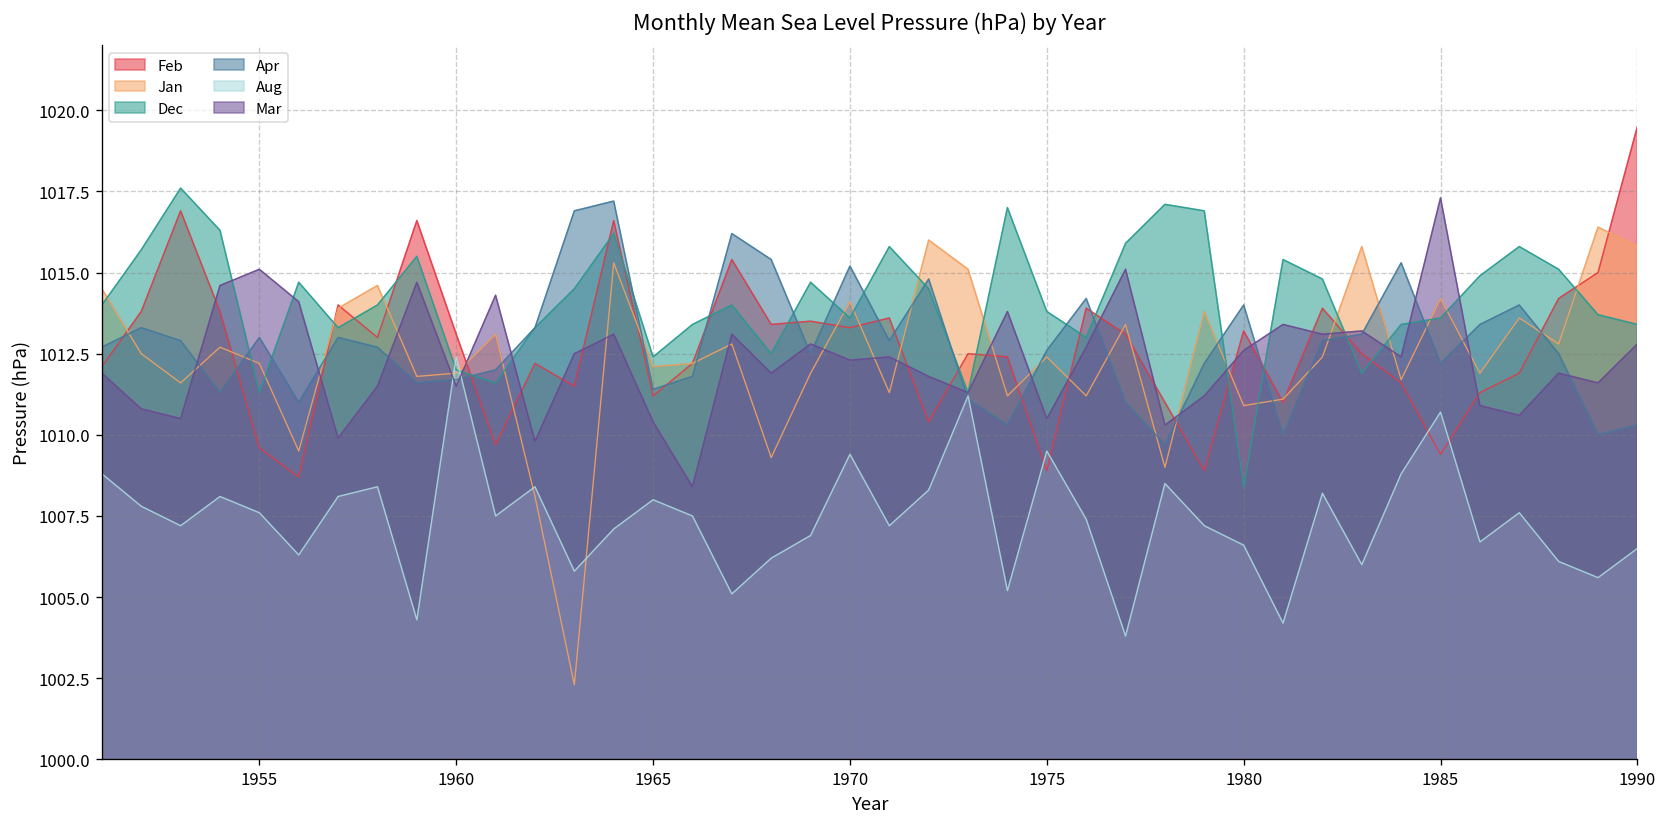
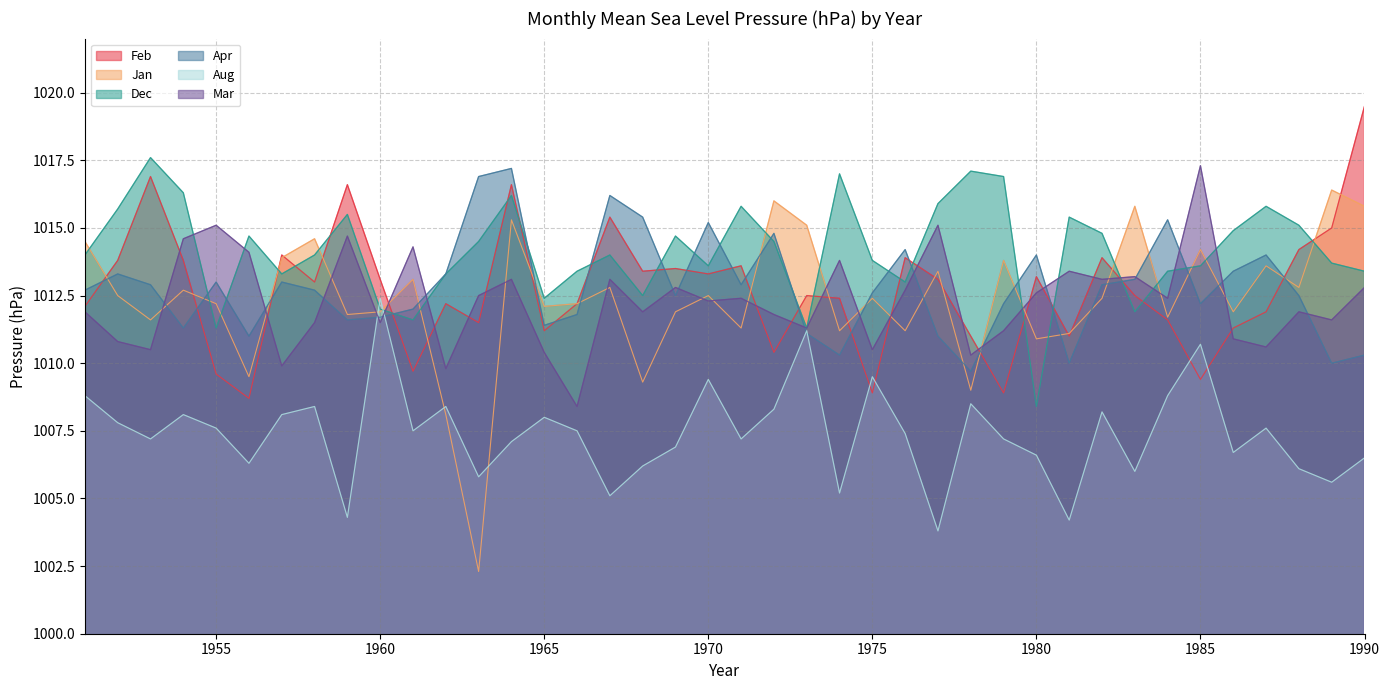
Jan, 1970: 1014.1 -> 1012.5
